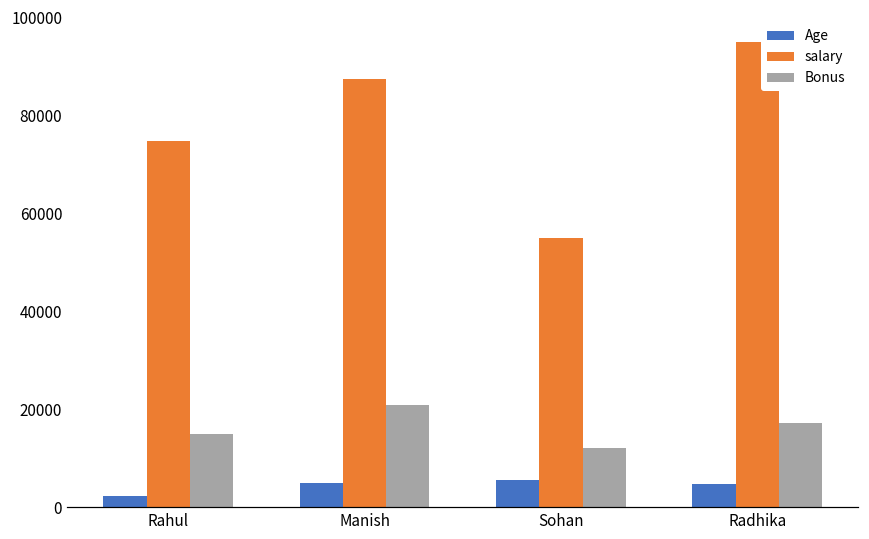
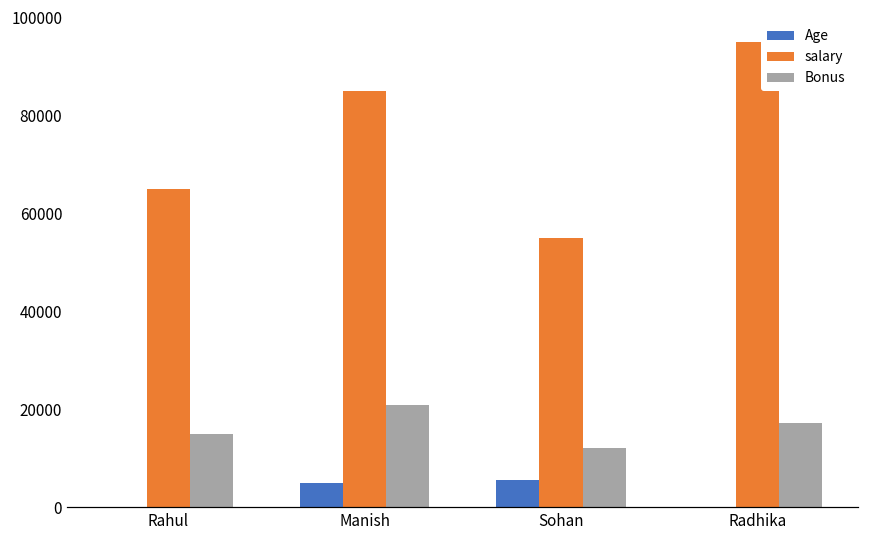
Age, Rahul: 2000 -> 0
salary, Rahul: 75000 -> 65000
salary, Manish: 87000 -> 85000
Age, Radhika: 5000 -> 0
